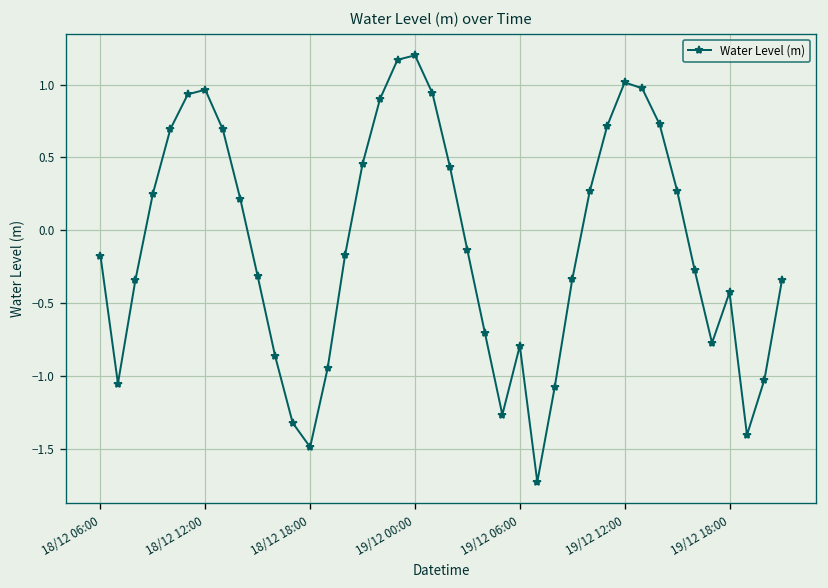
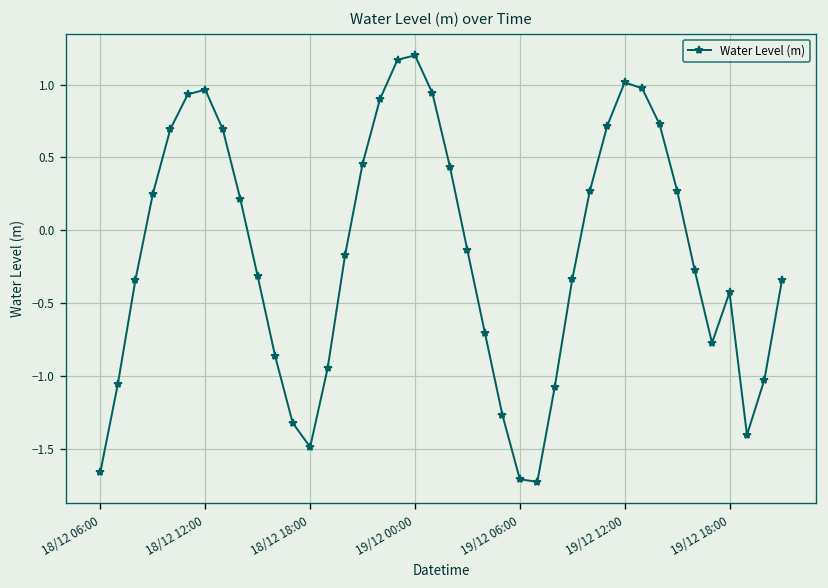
18/12 06:00: -0.18 -> -1.66
19/12 06:00: -0.79 -> -1.71
